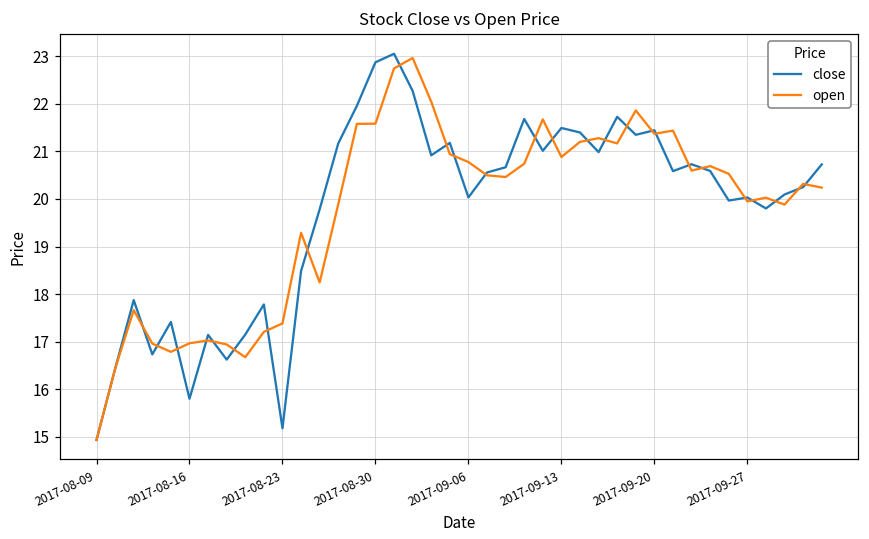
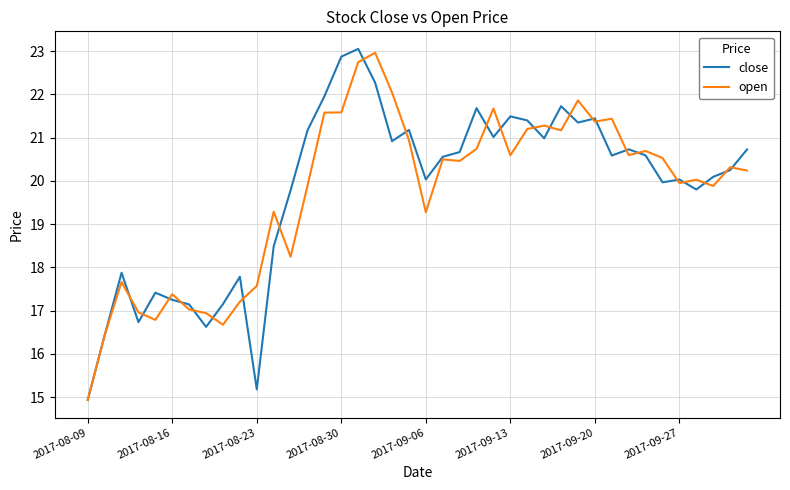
close, 2017-08-16: 15.8 -> 17.2
open, 2017-08-16: 17.0 -> 17.4
open, 2017-08-23: 17.4 -> 17.6
open, 2017-09-06: 20.8 -> 19.3
open, 2017-09-13: 20.9 -> 20.6
